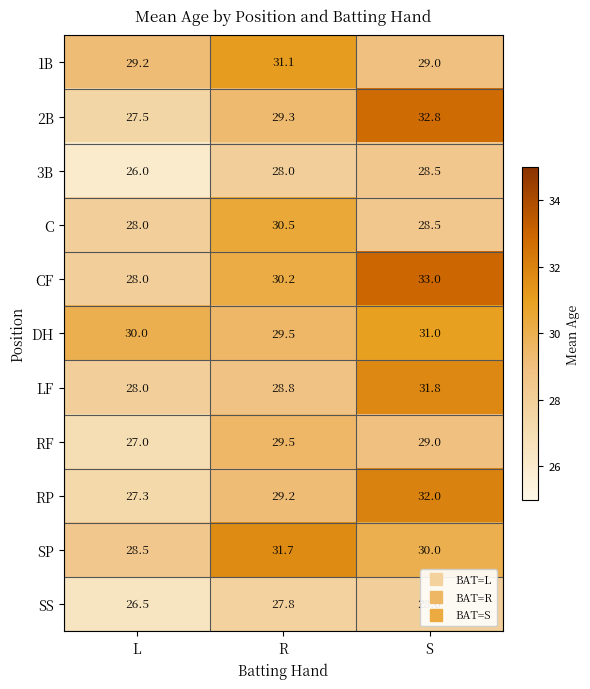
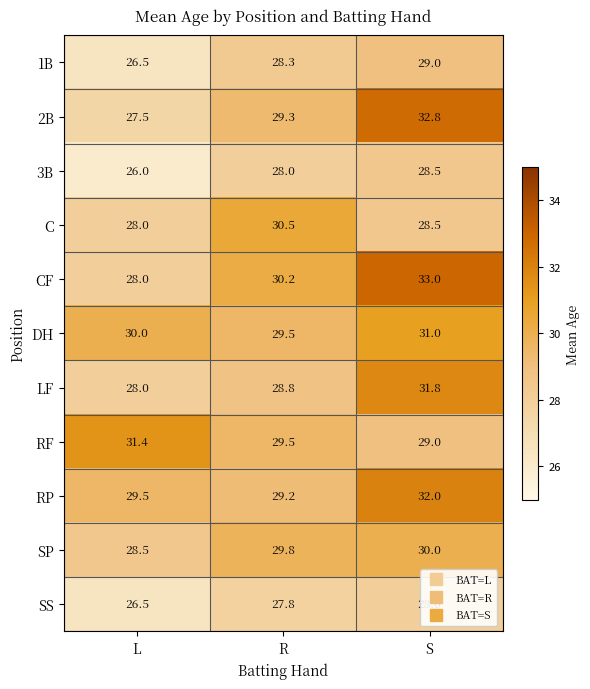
1B, L: 29.2 -> 26.5
1B, R: 31.1 -> 28.3
RF, L: 27.0 -> 31.4
RP, L: 27.3 -> 29.5
SP, R: 31.7 -> 29.8
